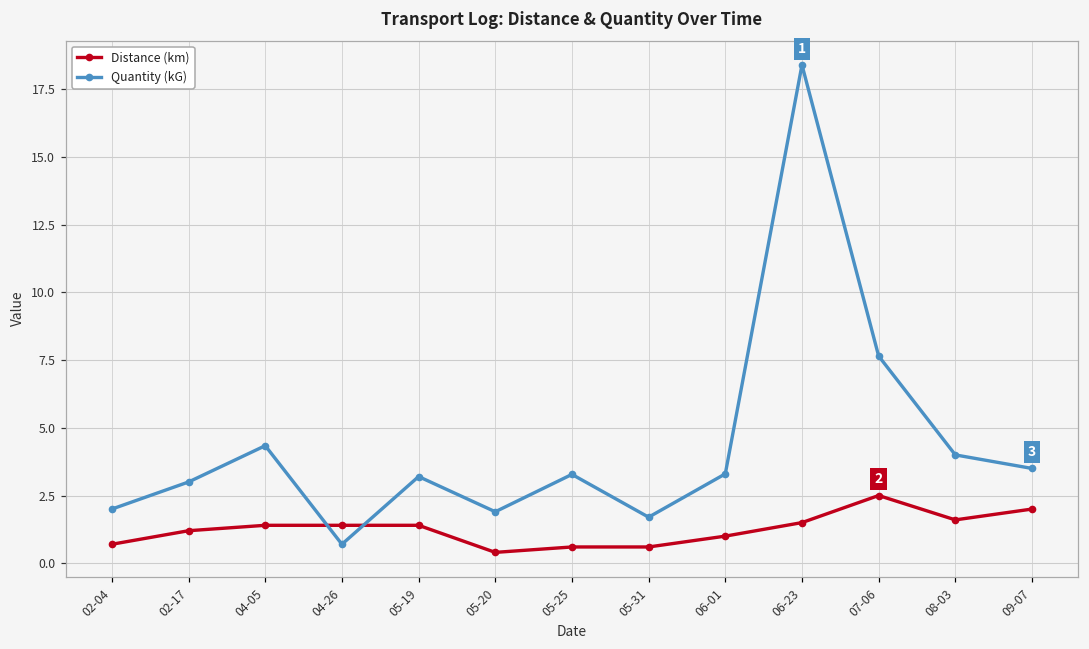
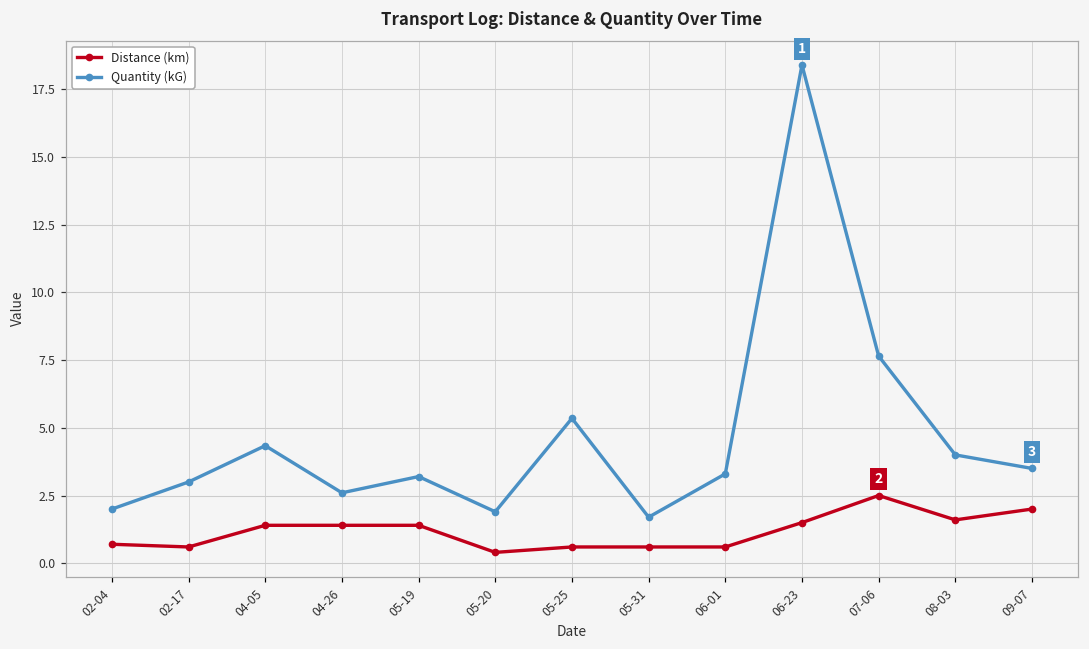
Distance (km), 02-17: 1.2 -> 0.6
Quantity (kG), 04-26: 0.7 -> 2.6
Quantity (kG), 05-25: 3.3 -> 5.4
Distance (km), 06-01: 1.0 -> 0.6
